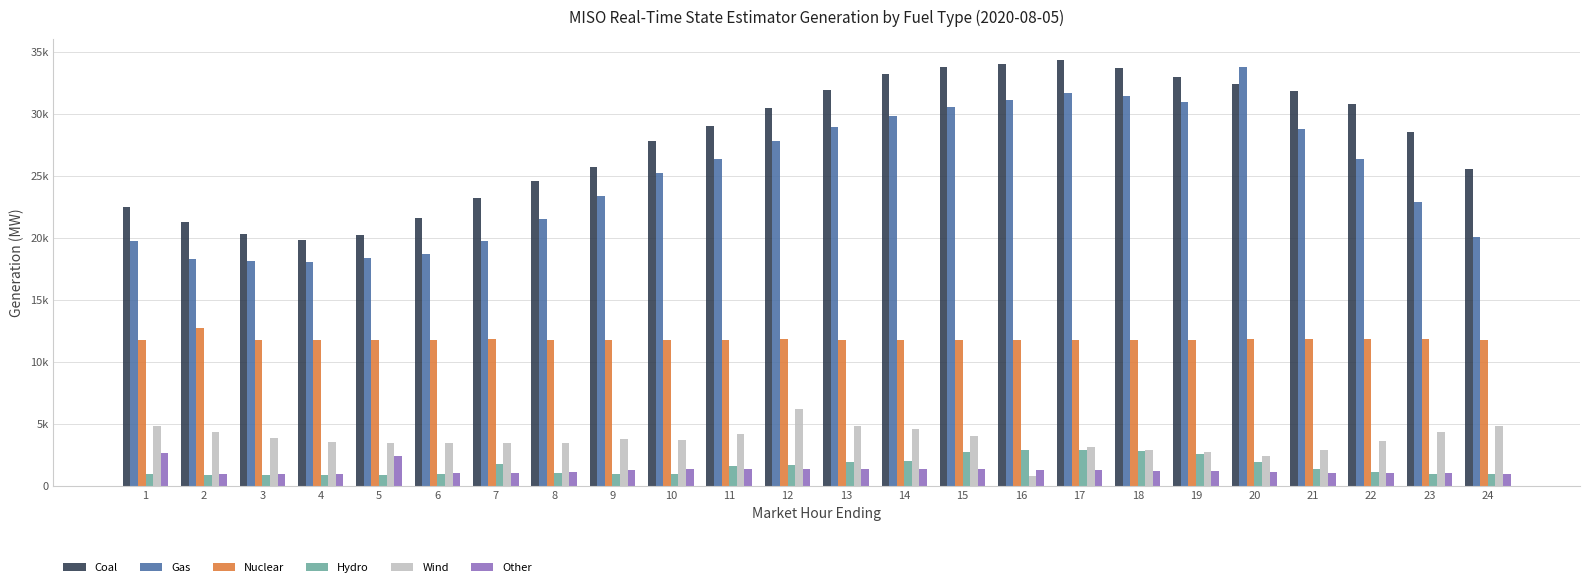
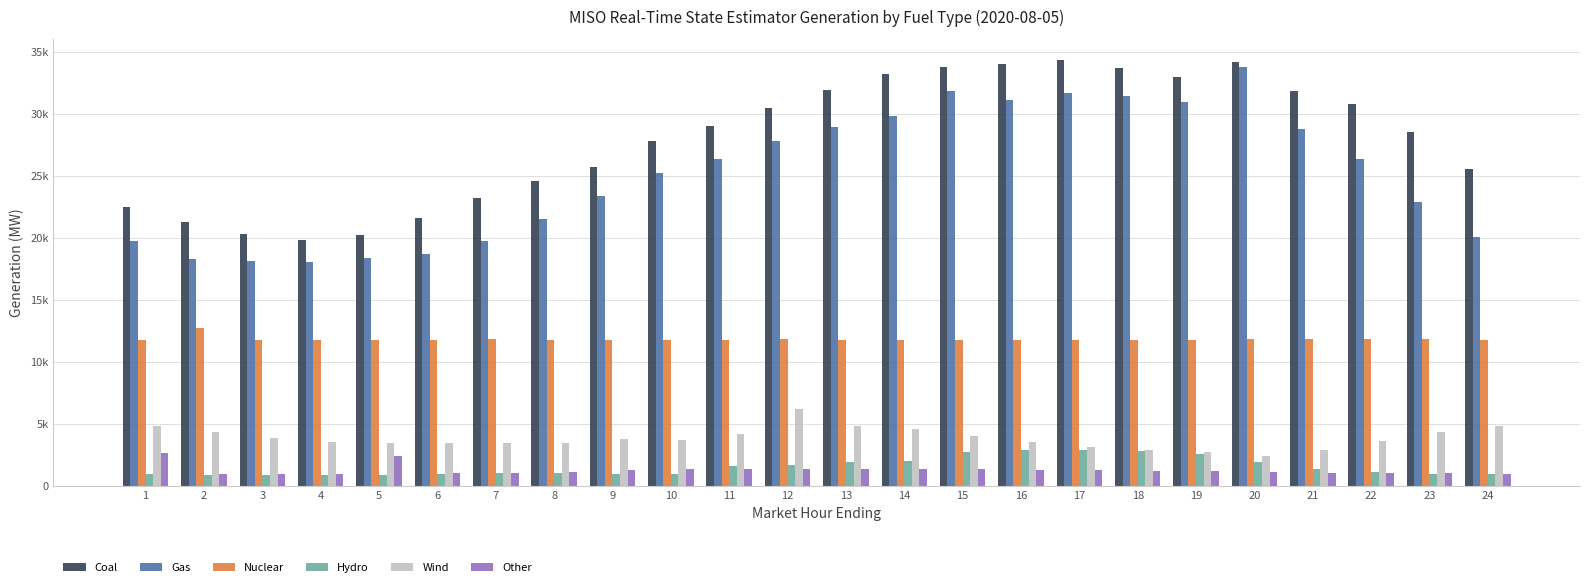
Hydro, 7: 1700 -> 1000
Gas, 15: 30500 -> 31800
Wind, 16: 800 -> 3500
Coal, 20: 32400 -> 34200
